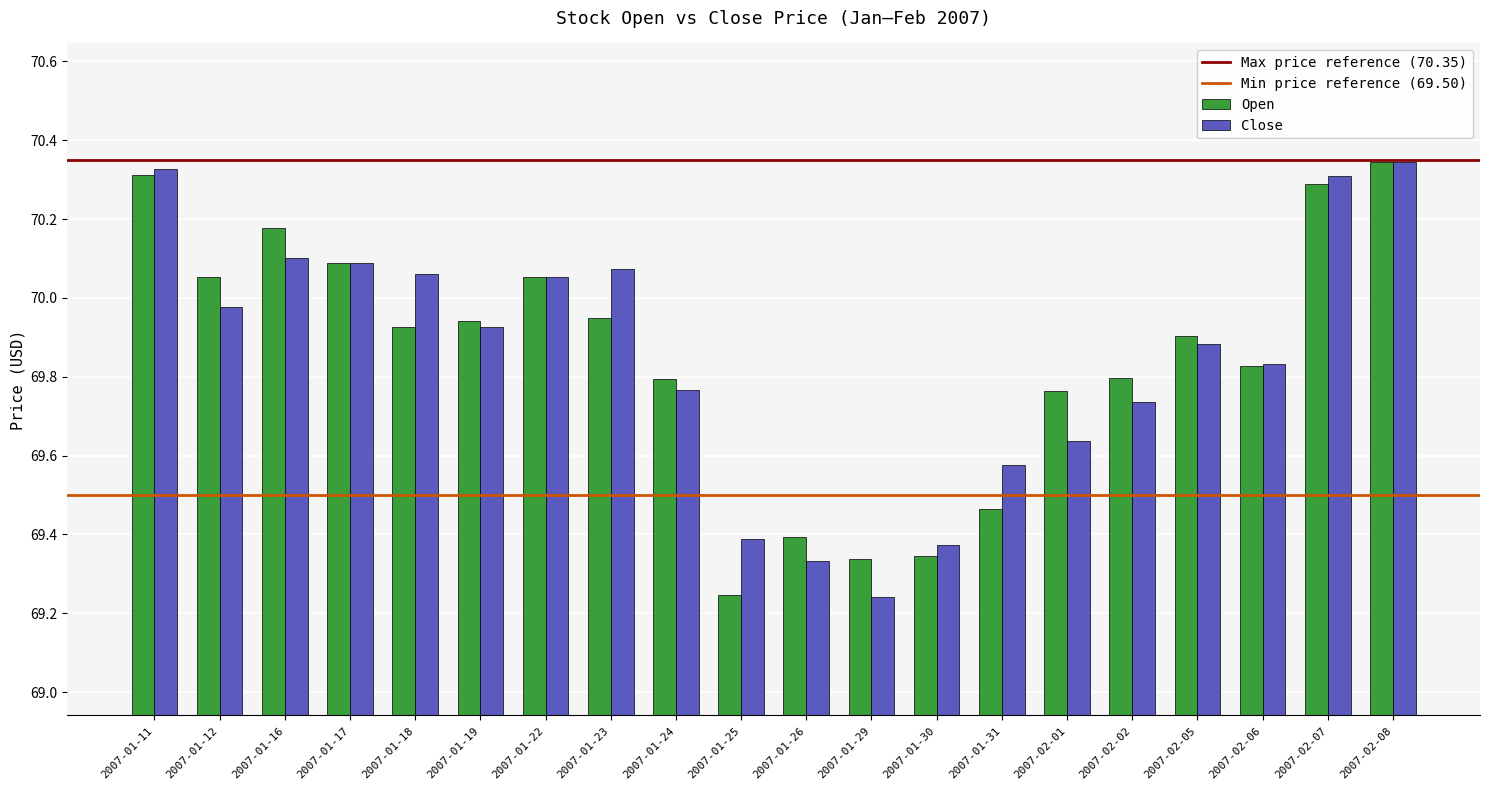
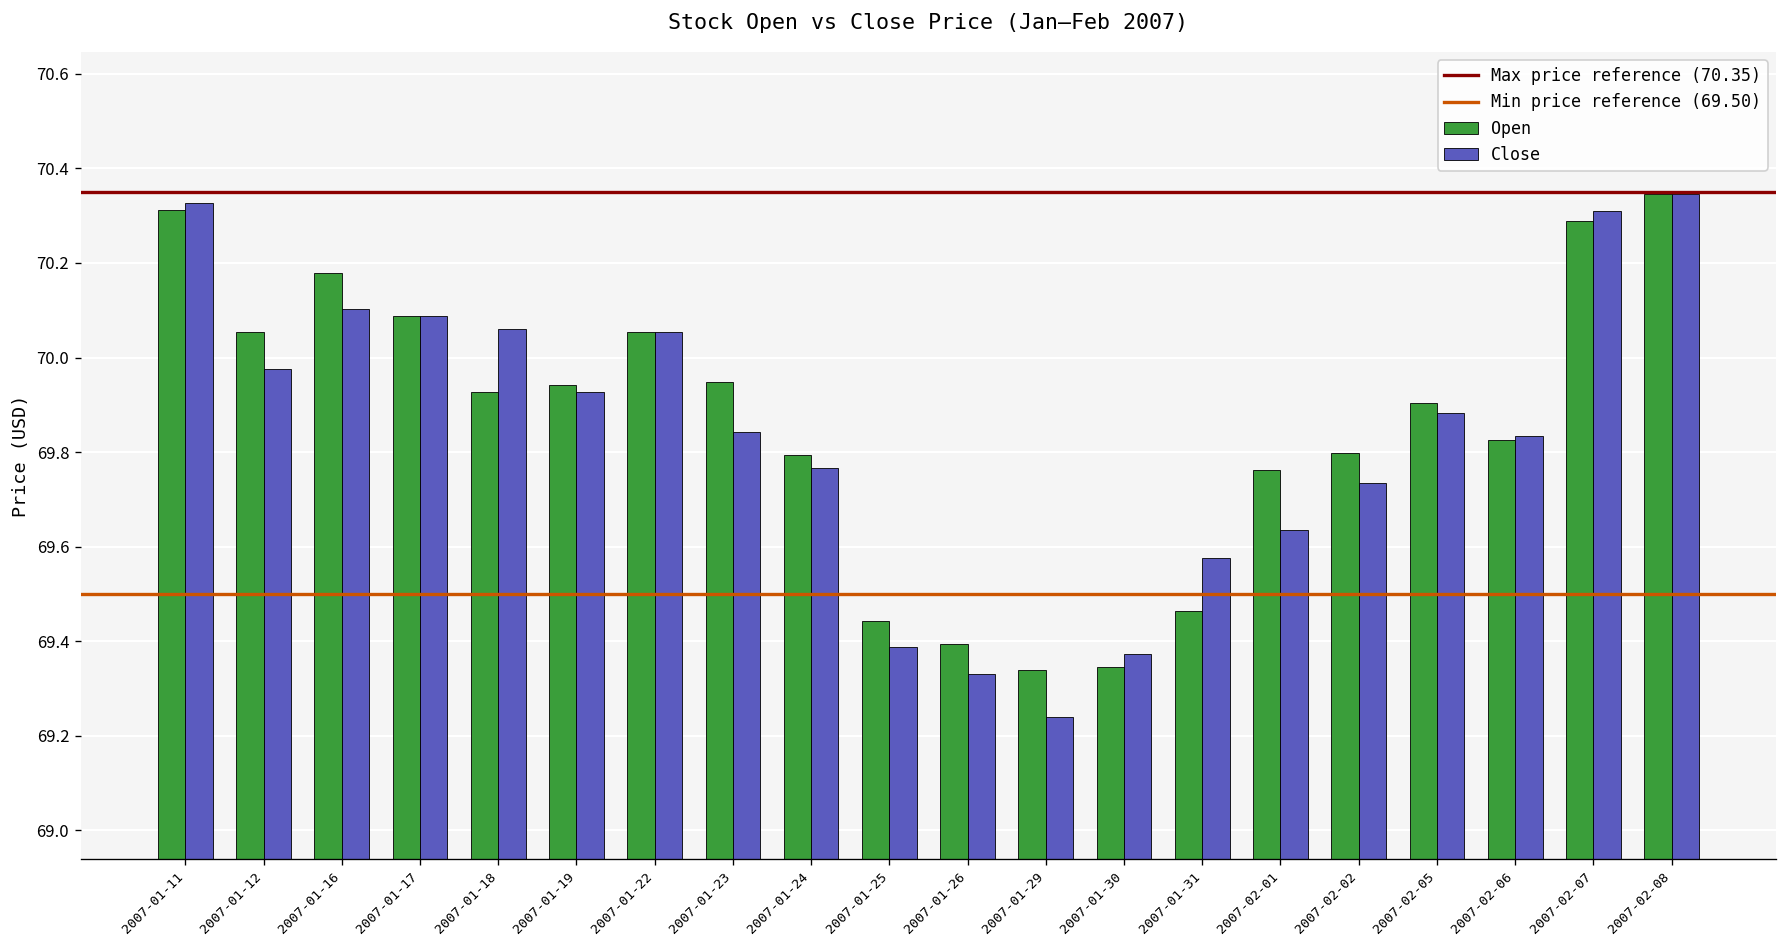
Close, 2007-01-23: 70.07 -> 69.84
Open, 2007-01-25: 69.25 -> 69.44
